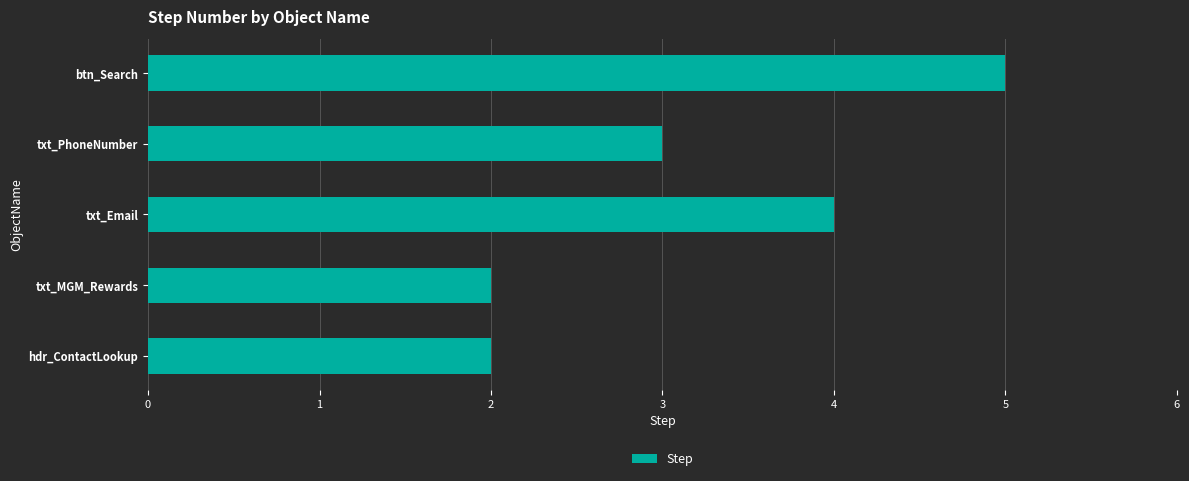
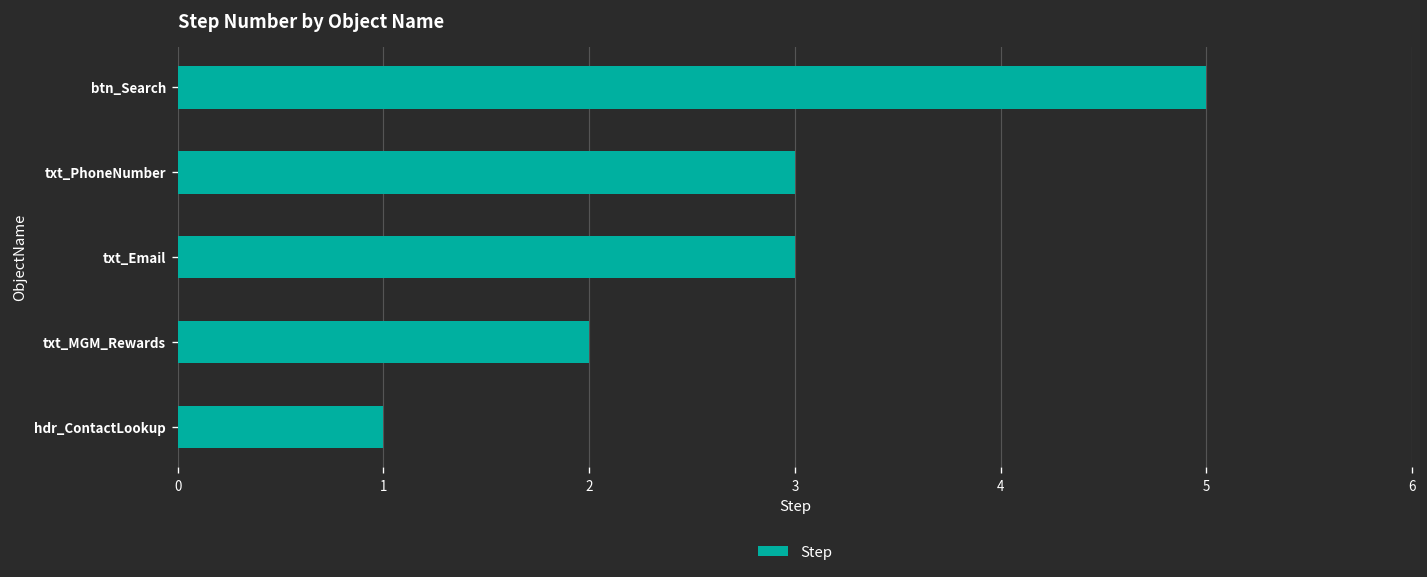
txt_Email: 4 -> 3
hdr_ContactLookup: 2 -> 1
